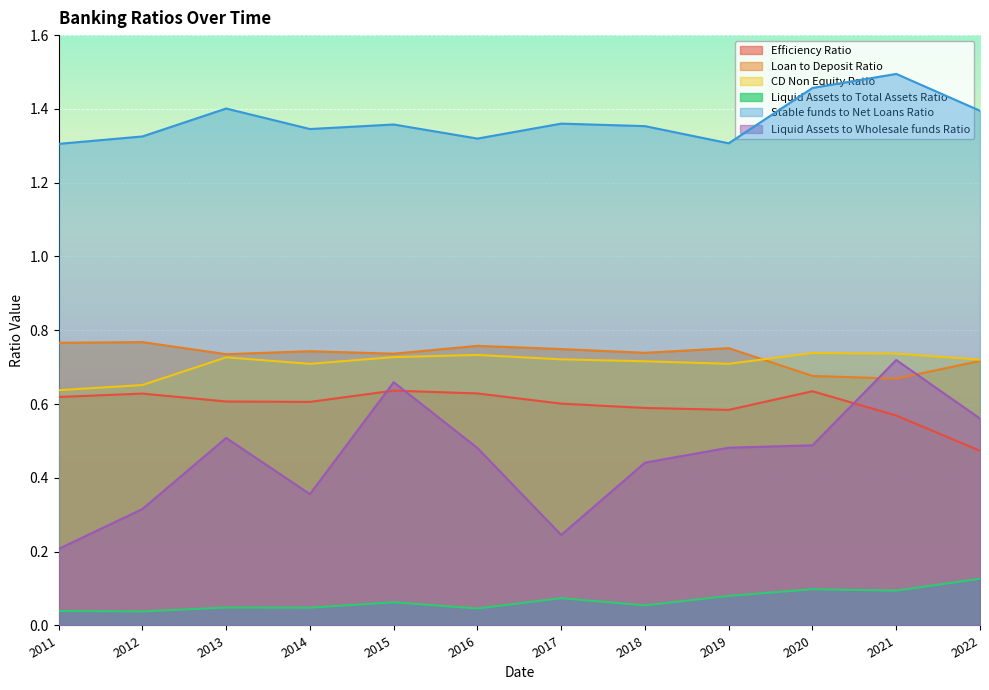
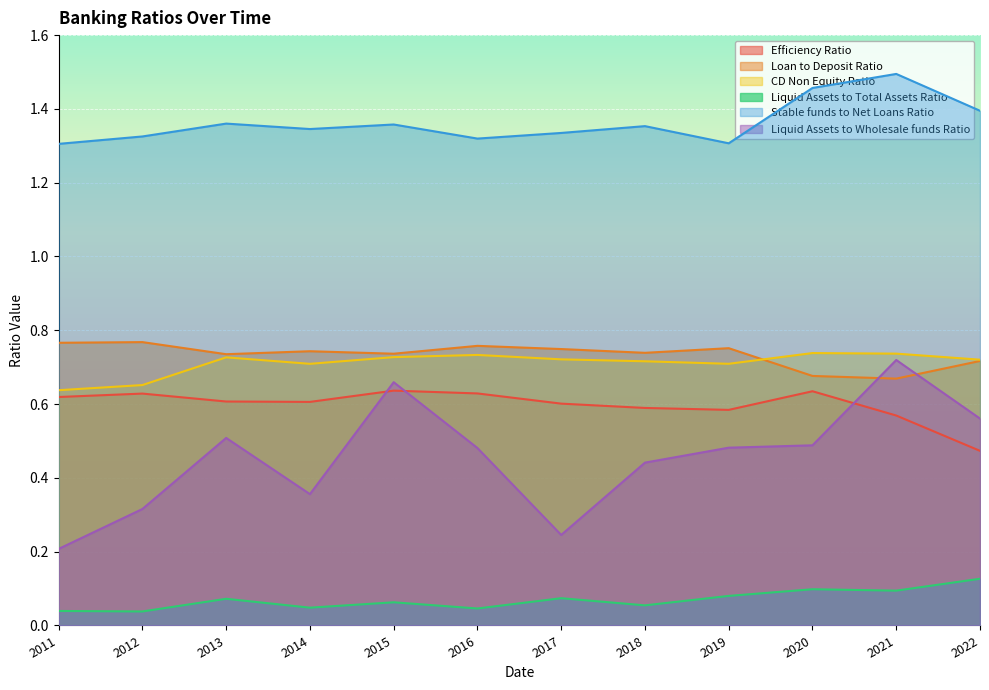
Liquid Assets to Total Assets Ratio, 2013: 0.05 -> 0.07
Stable funds to Net Loans Ratio, 2013: 1.40 -> 1.36
Stable funds to Net Loans Ratio, 2017: 1.36 -> 1.33
